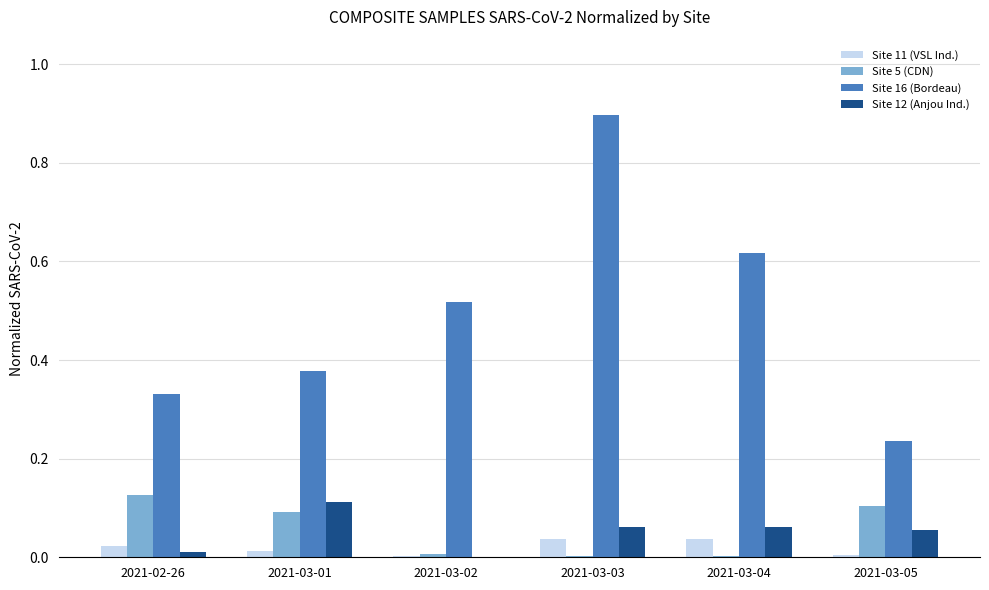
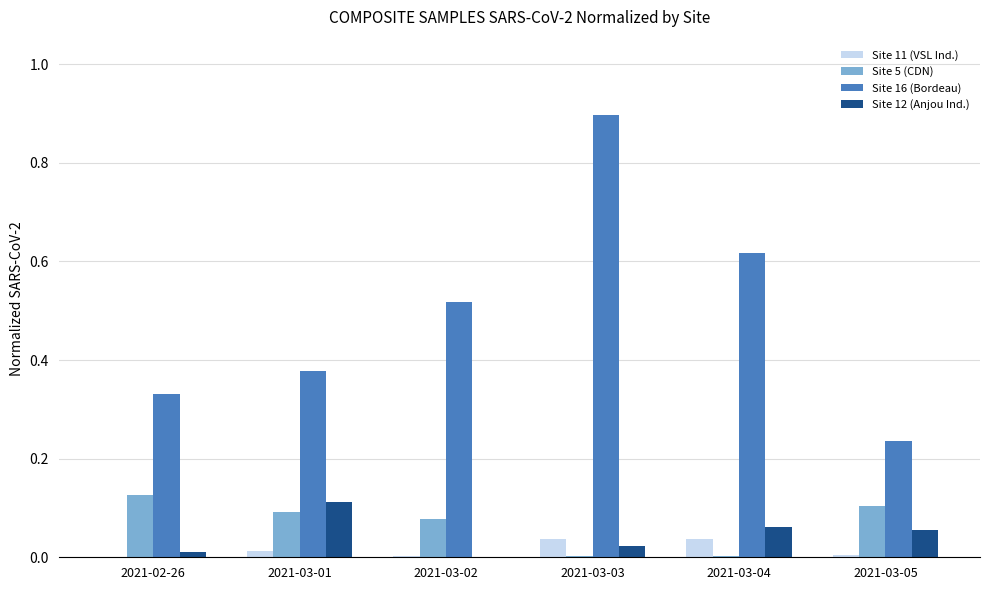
Site 11 (VSL Ind.), 2021-02-26: 0.02 -> 0.00
Site 5 (CDN), 2021-03-02: 0.01 -> 0.08
Site 12 (Anjou Ind.), 2021-03-03: 0.06 -> 0.02
